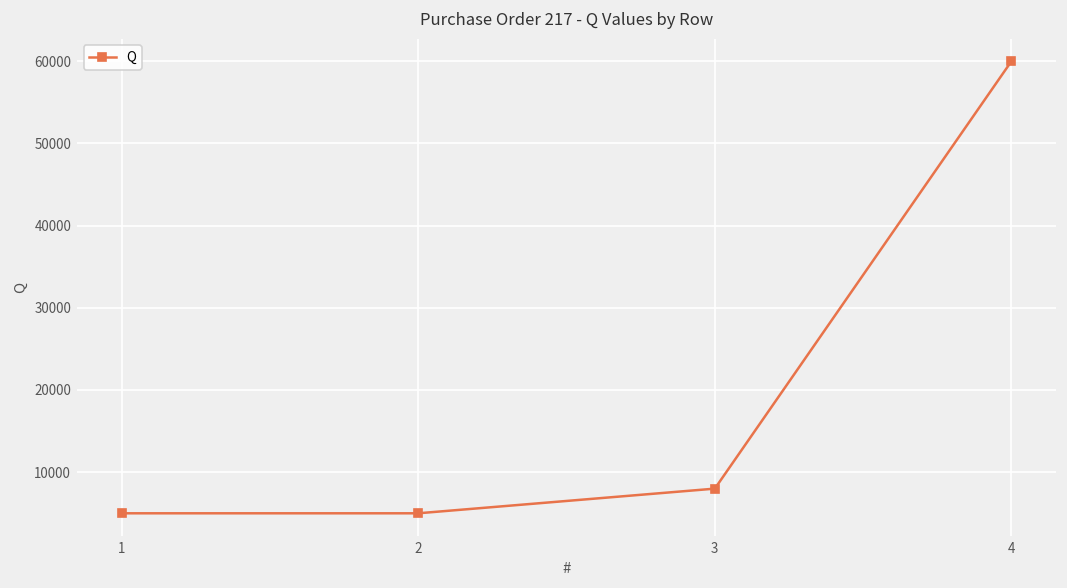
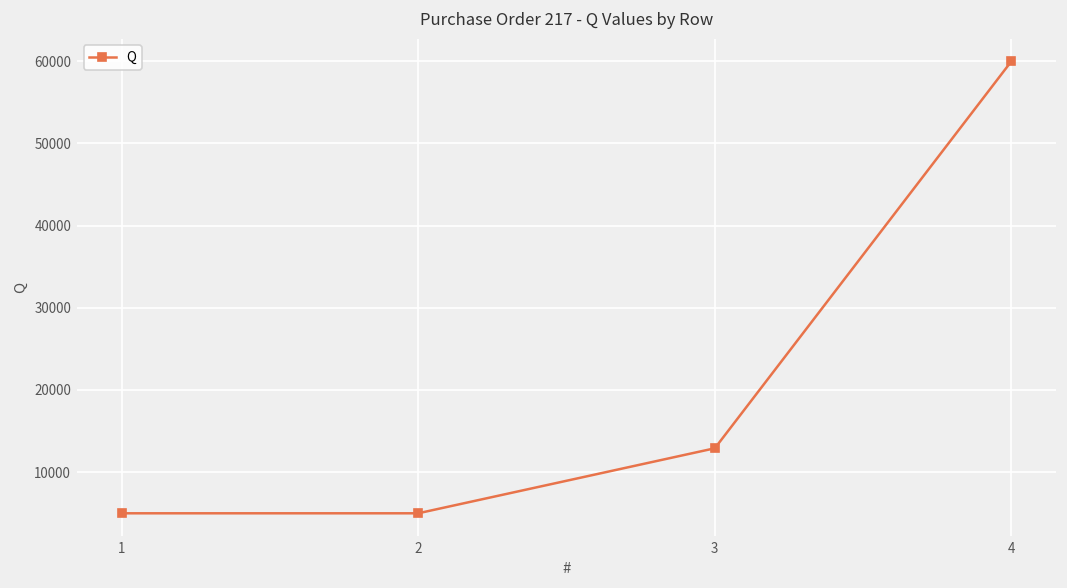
3: 8000 -> 13000
